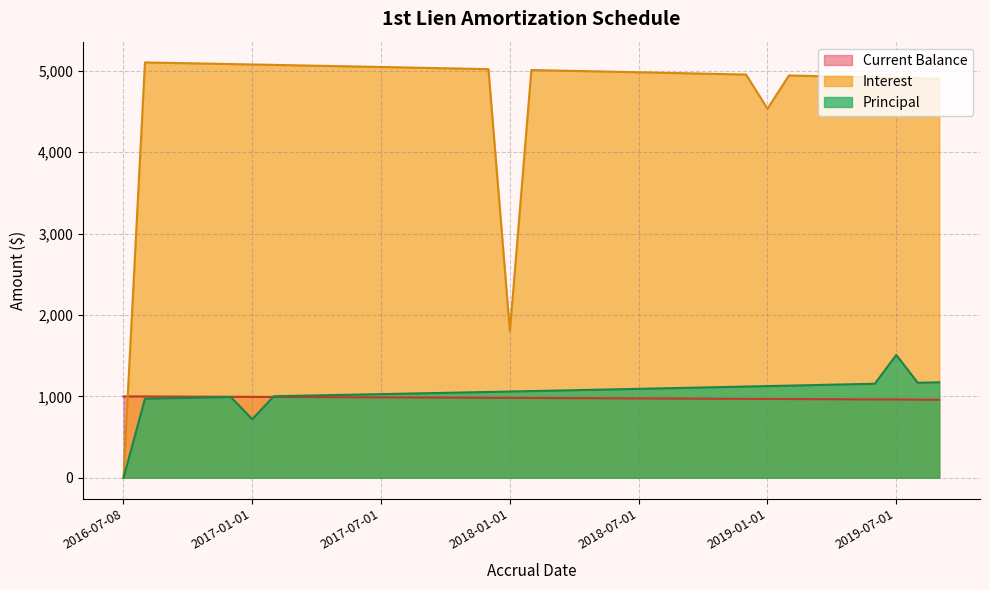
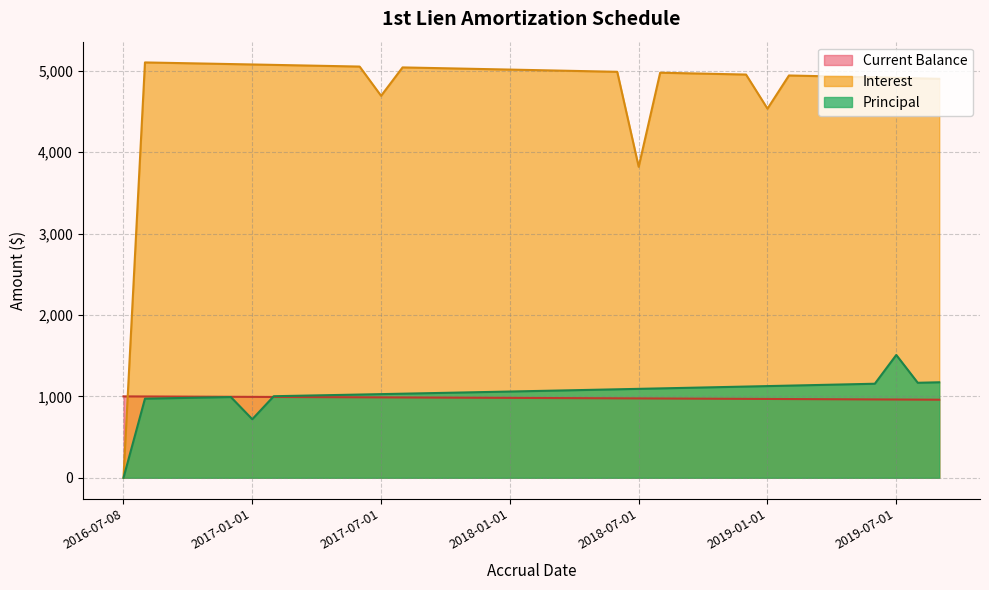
Interest, 2017-07-01: 5,000 -> 4,700
Interest, 2018-01-01: 1,800 -> 5,000
Interest, 2018-07-01: 5,000 -> 3,800
